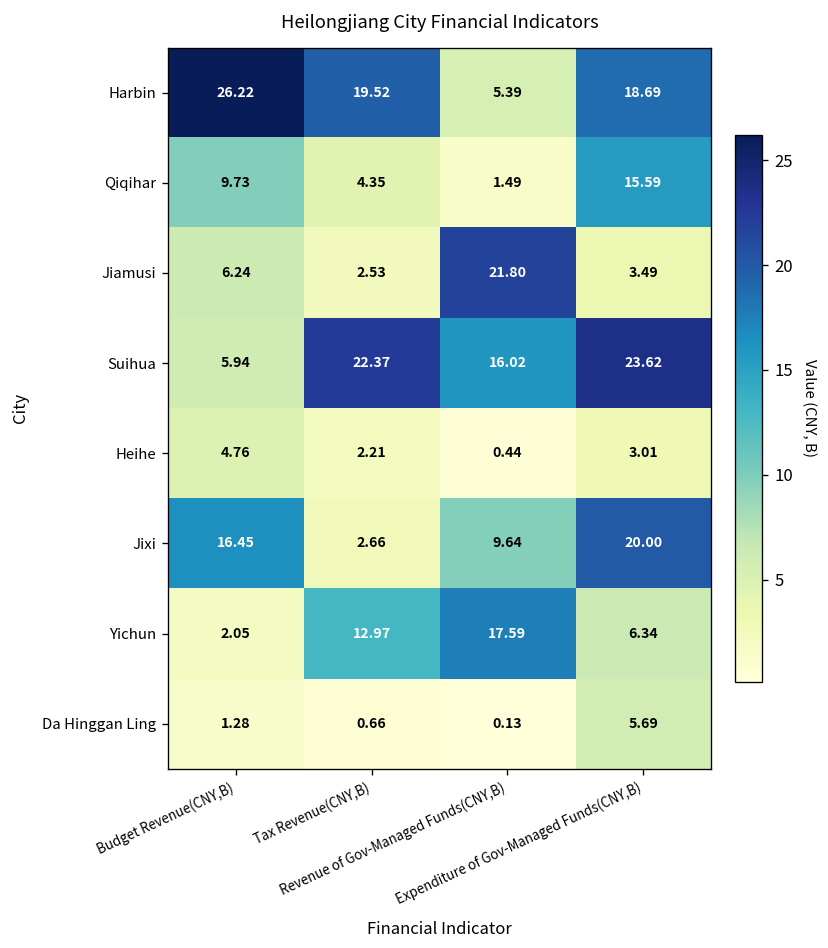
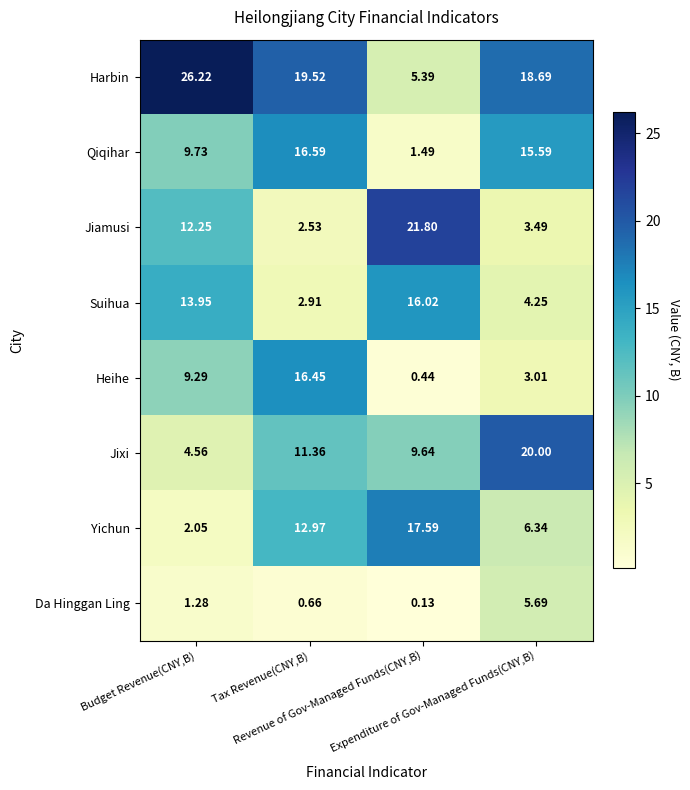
Qiqihar, Tax Revenue(CNY,B): 4.35 -> 16.59
Jiamusi, Budget Revenue(CNY,B): 6.24 -> 12.25
Suihua, Budget Revenue(CNY,B): 5.94 -> 13.95
Suihua, Tax Revenue(CNY,B): 22.37 -> 2.91
Suihua, Expenditure of Gov-Managed Funds(CNY,B): 23.62 -> 4.25
Heihe, Budget Revenue(CNY,B): 4.76 -> 9.29
Heihe, Tax Revenue(CNY,B): 2.21 -> 16.45
Jixi, Budget Revenue(CNY,B): 16.45 -> 4.56
Jixi, Tax Revenue(CNY,B): 2.66 -> 11.36
